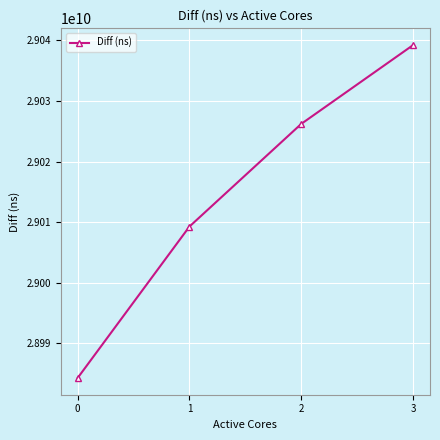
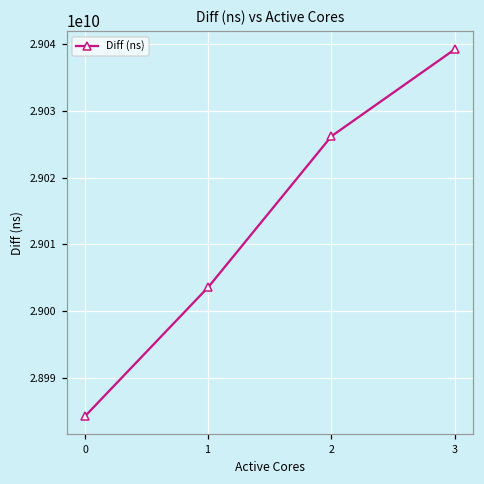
1: 29009000000 -> 29004000000
